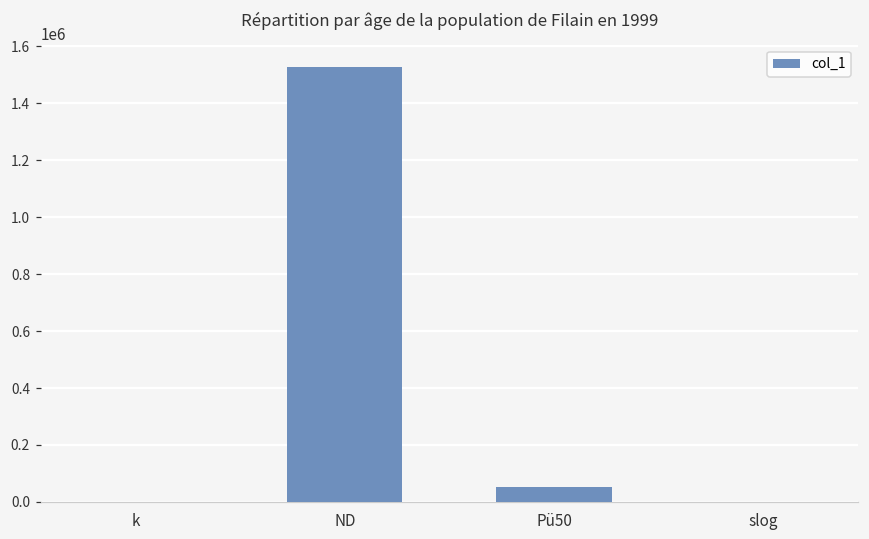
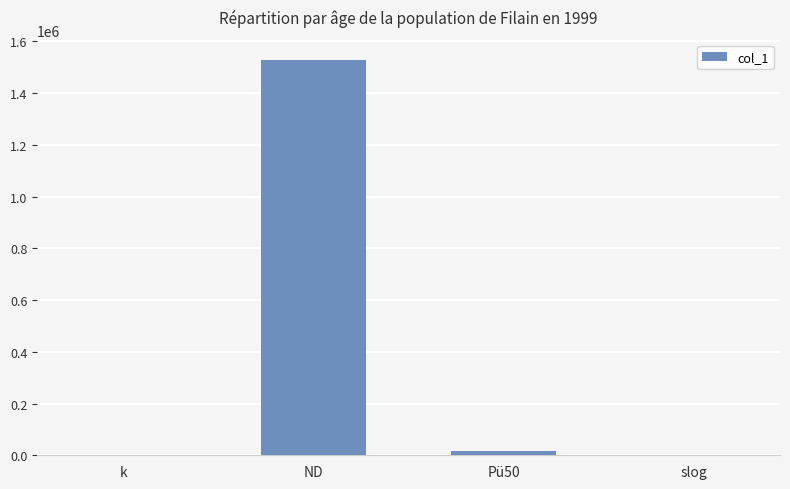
Pü50: 50000 -> 20000
